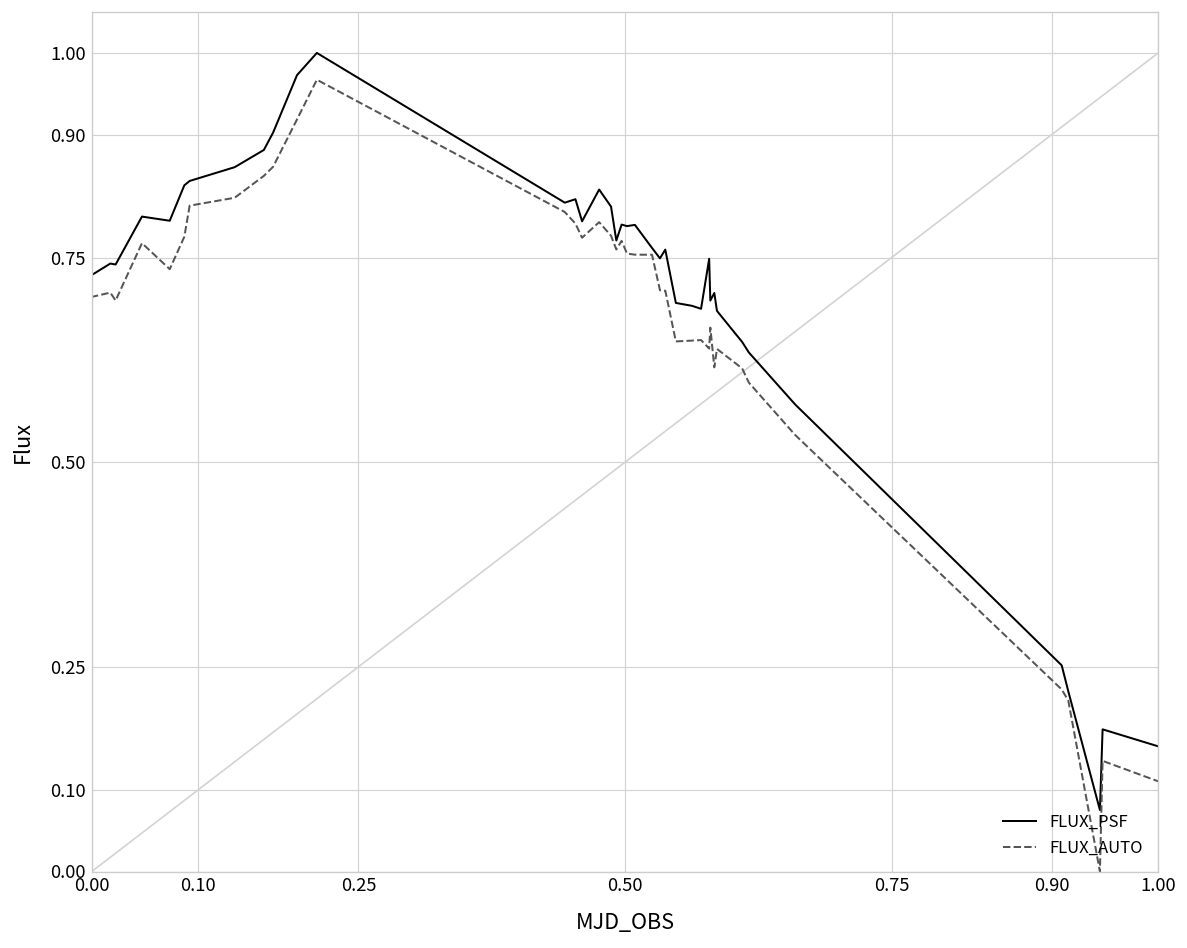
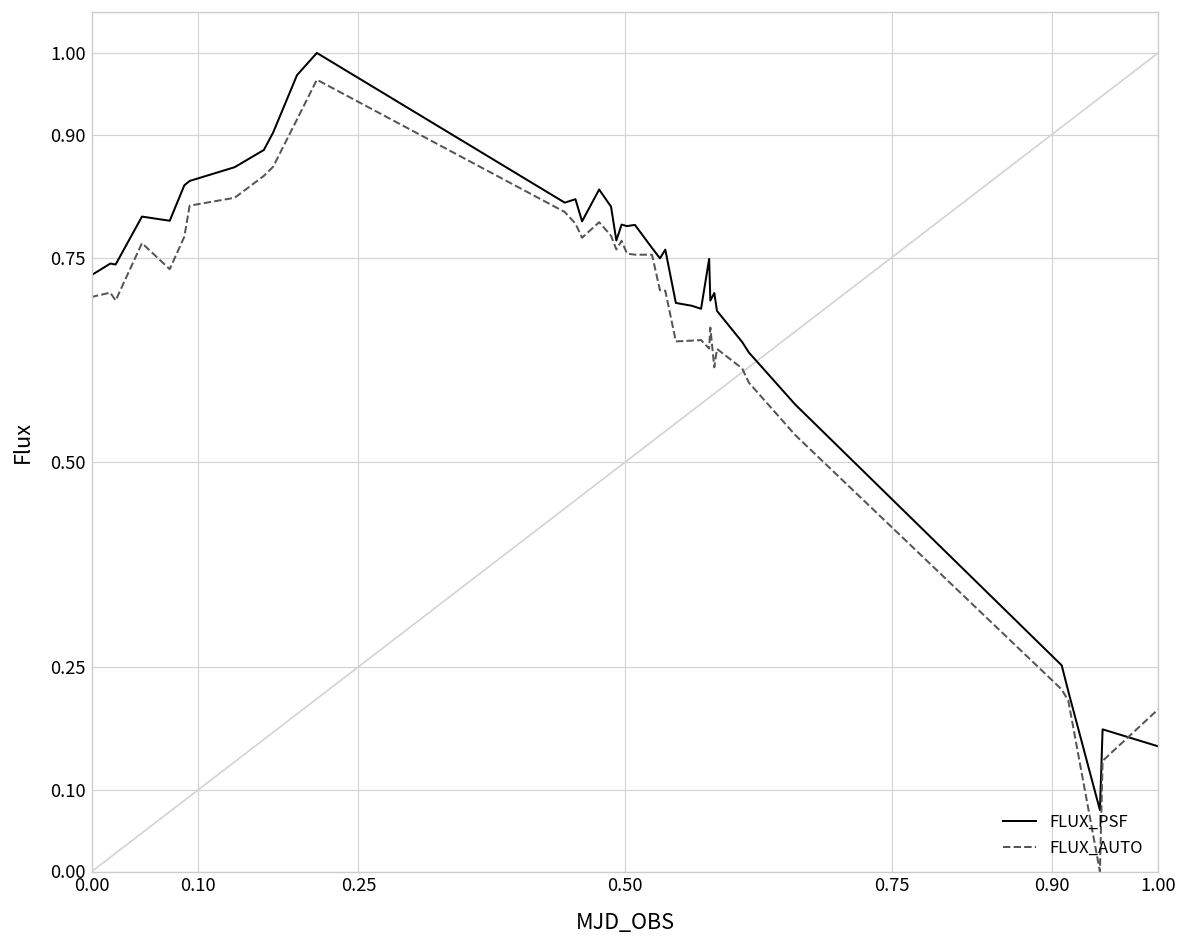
FLUX_AUTO, 1.00: 0.11 -> 0.20
